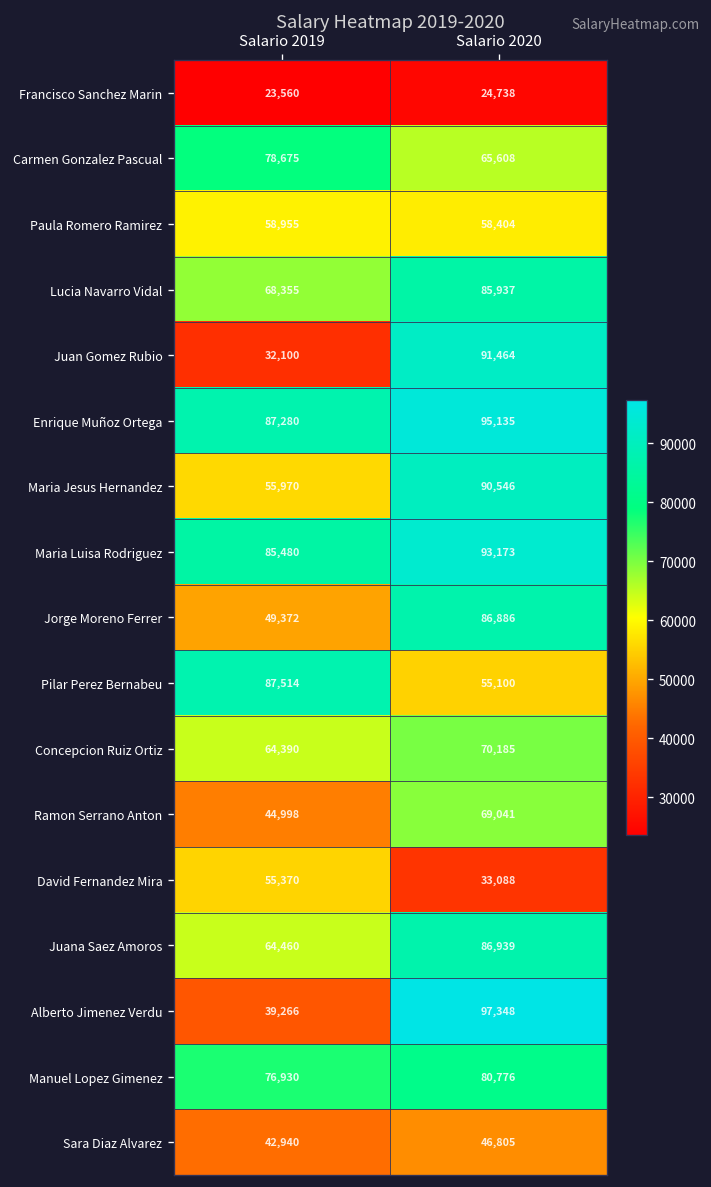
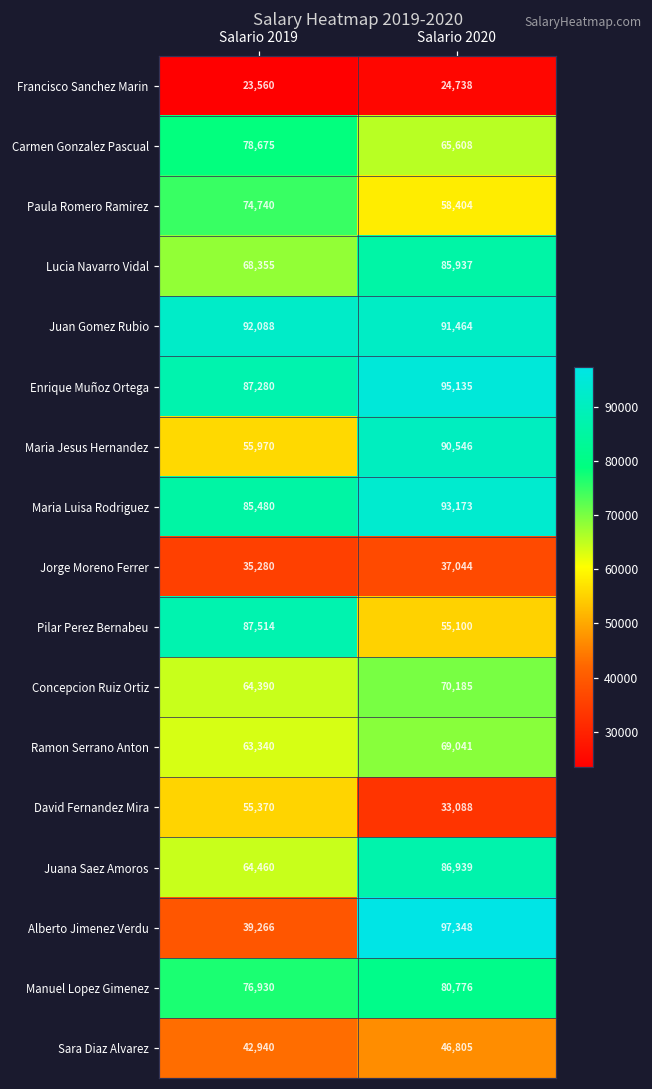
Paula Romero Ramirez, Salario 2019: 58,955 -> 74,740
Juan Gomez Rubio, Salario 2019: 32,100 -> 92,088
Jorge Moreno Ferrer, Salario 2019: 49,372 -> 35,280
Jorge Moreno Ferrer, Salario 2020: 86,886 -> 37,044
Ramon Serrano Anton, Salario 2019: 44,998 -> 63,340
